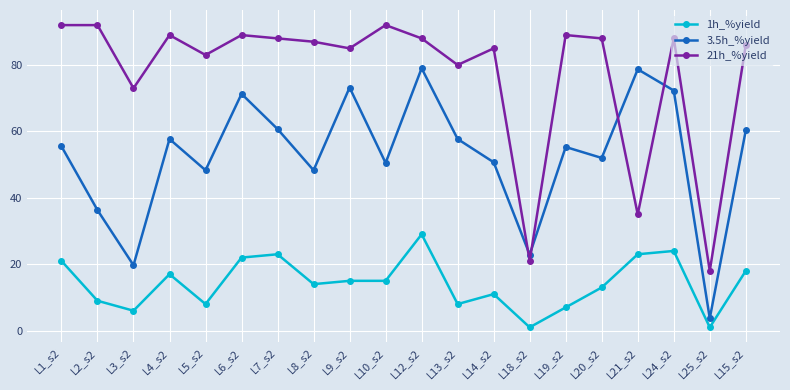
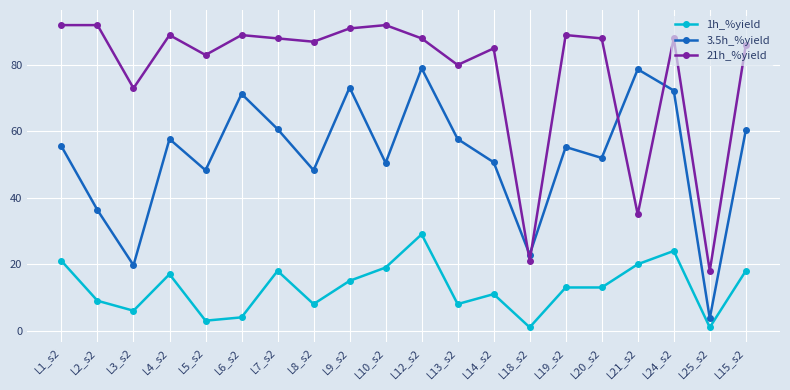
1h_%yield, L5_s2: 8 -> 3
1h_%yield, L6_s2: 22 -> 4
1h_%yield, L7_s2: 23 -> 18
1h_%yield, L8_s2: 14 -> 8
21h_%yield, L9_s2: 85 -> 91
1h_%yield, L10_s2: 15 -> 19
1h_%yield, L19_s2: 7 -> 13
1h_%yield, L21_s2: 23 -> 20
